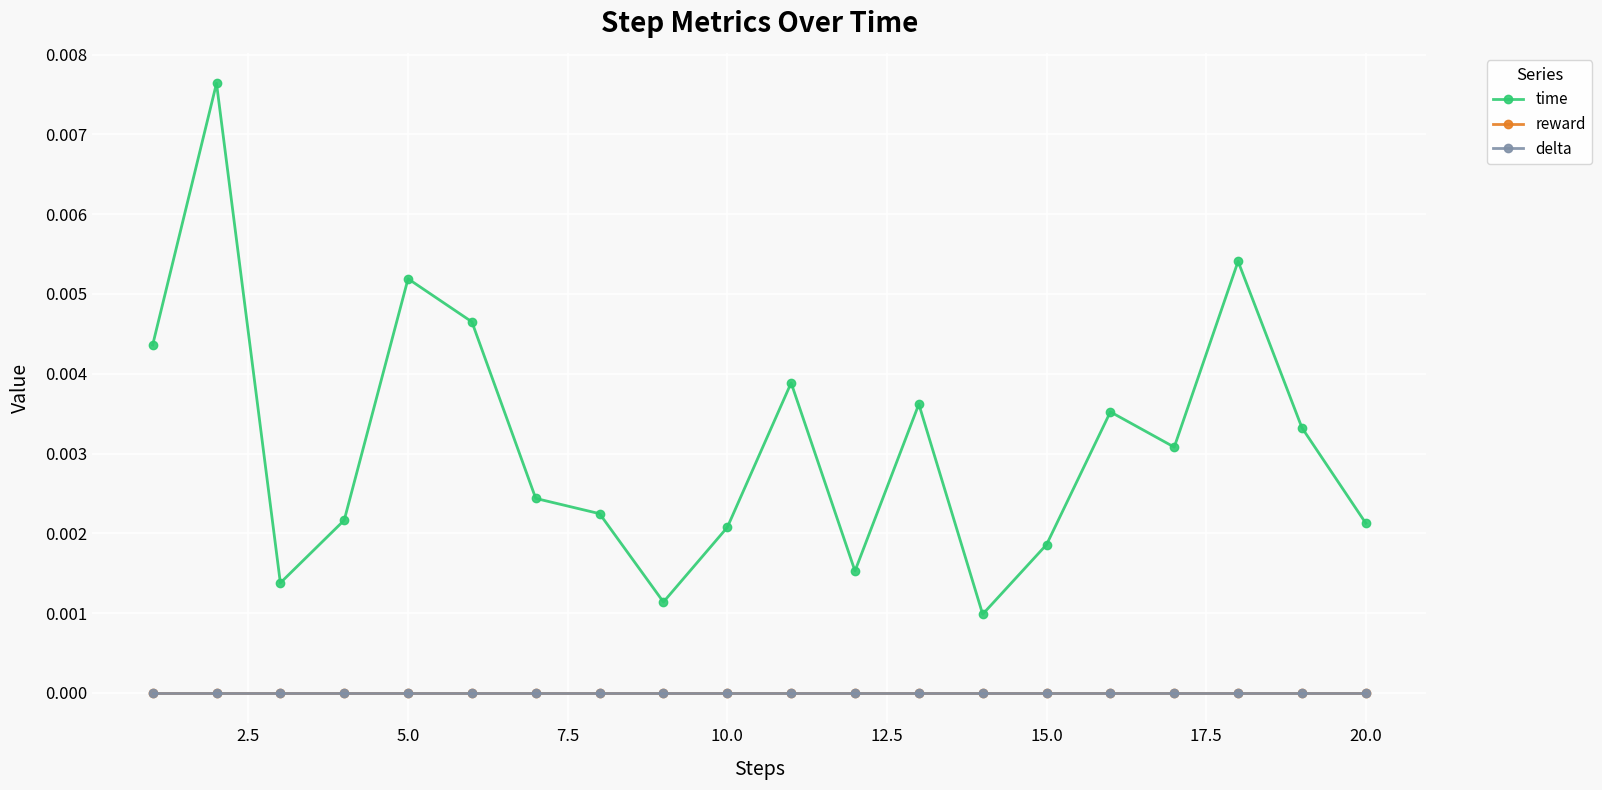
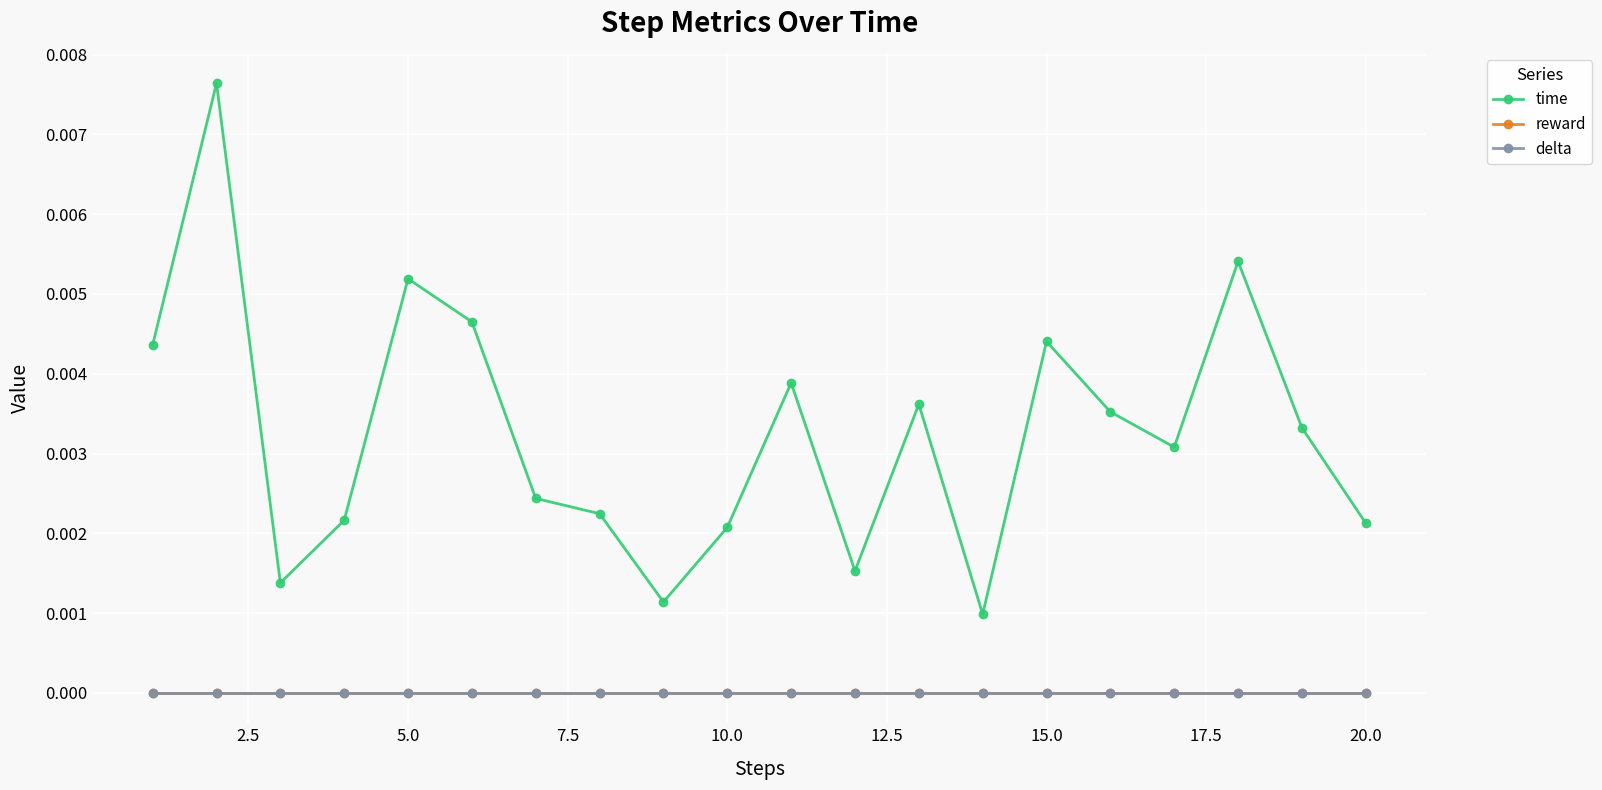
time, 15.0: 0.0019 -> 0.0044
